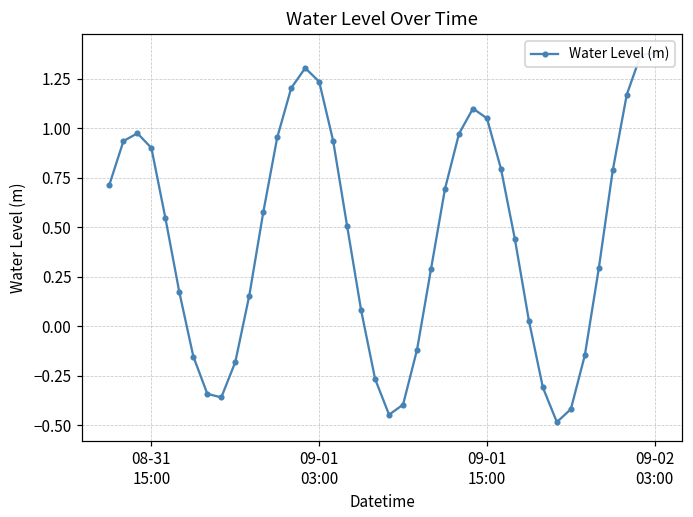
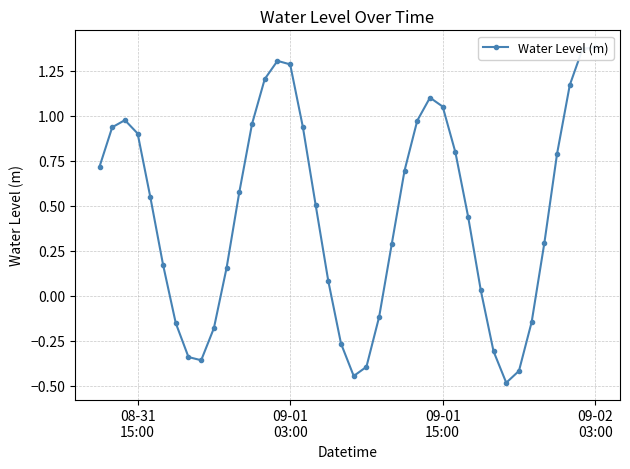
09-01 03:00: 1.24 -> 1.29
